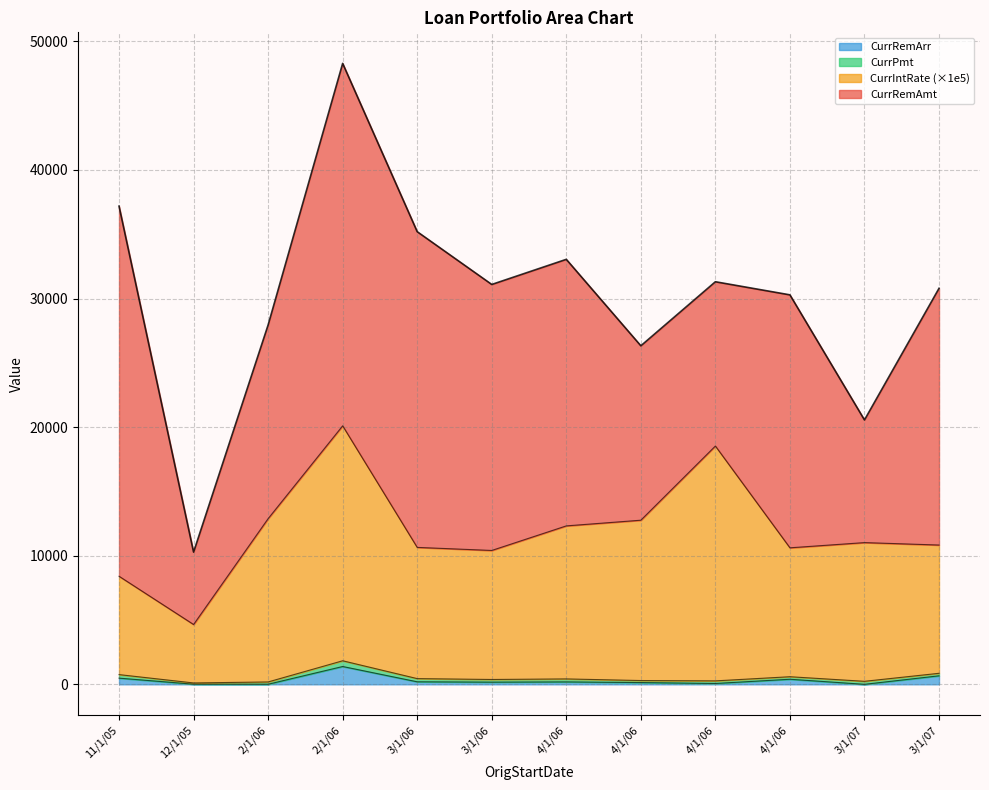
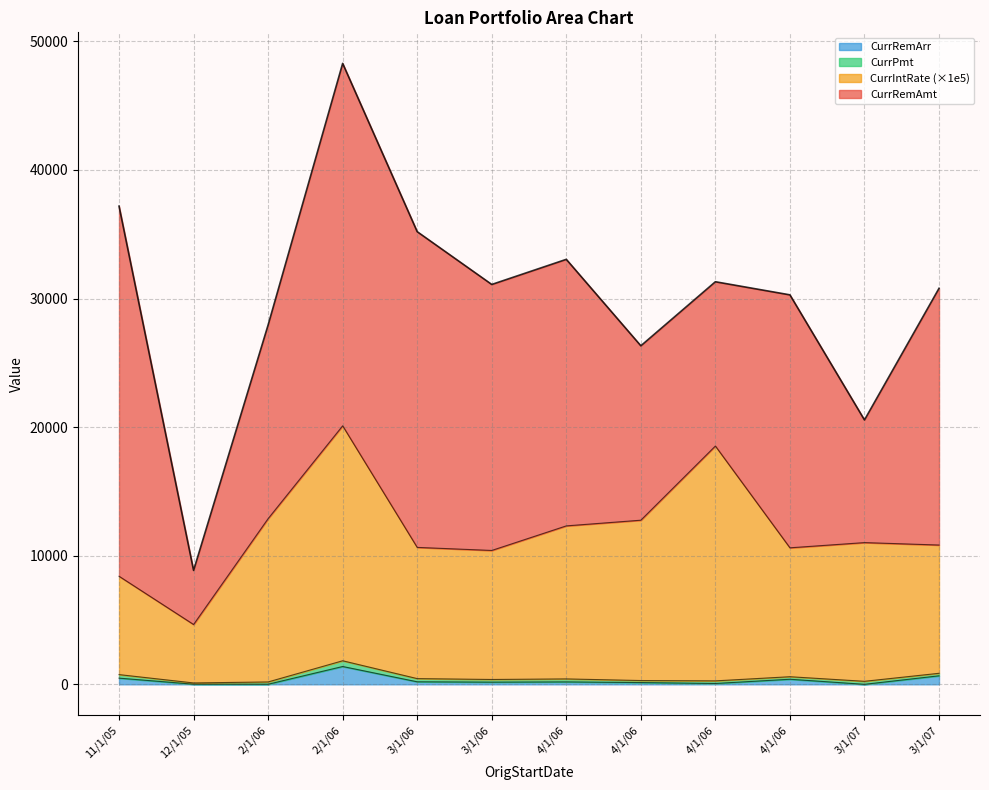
CurrRemAmt, 12/1/05: 5600 -> 4200
